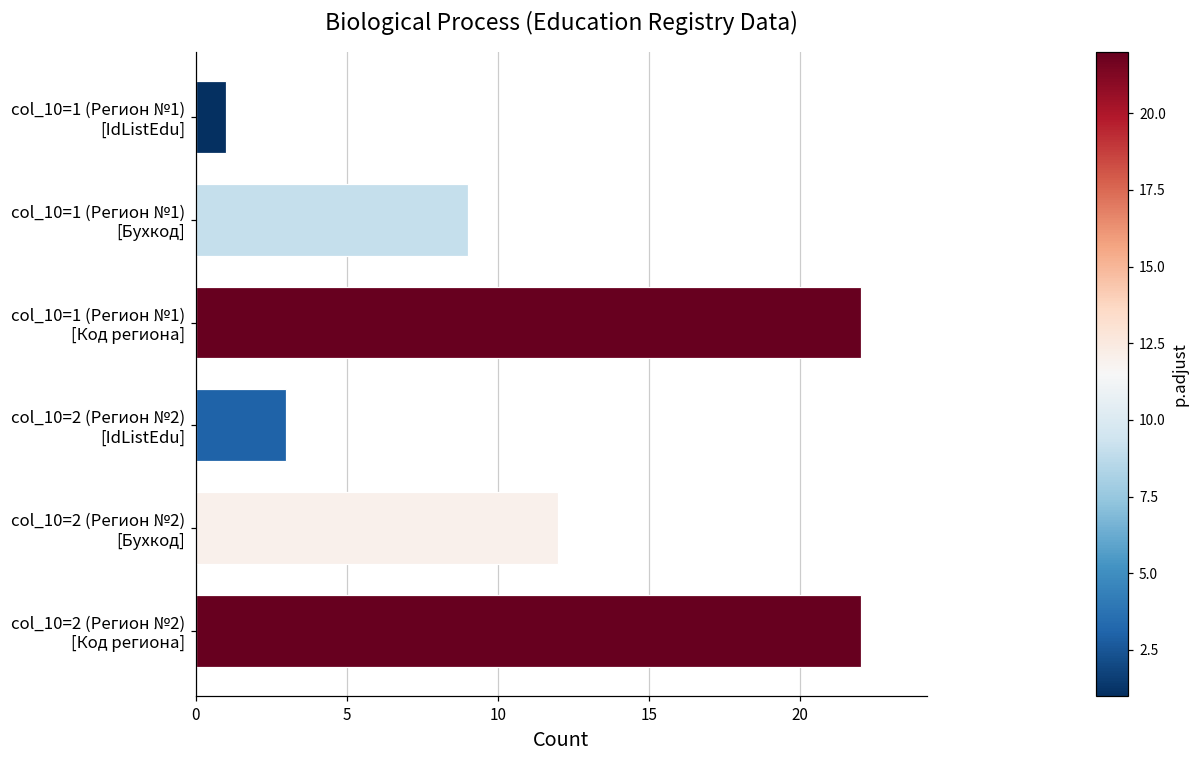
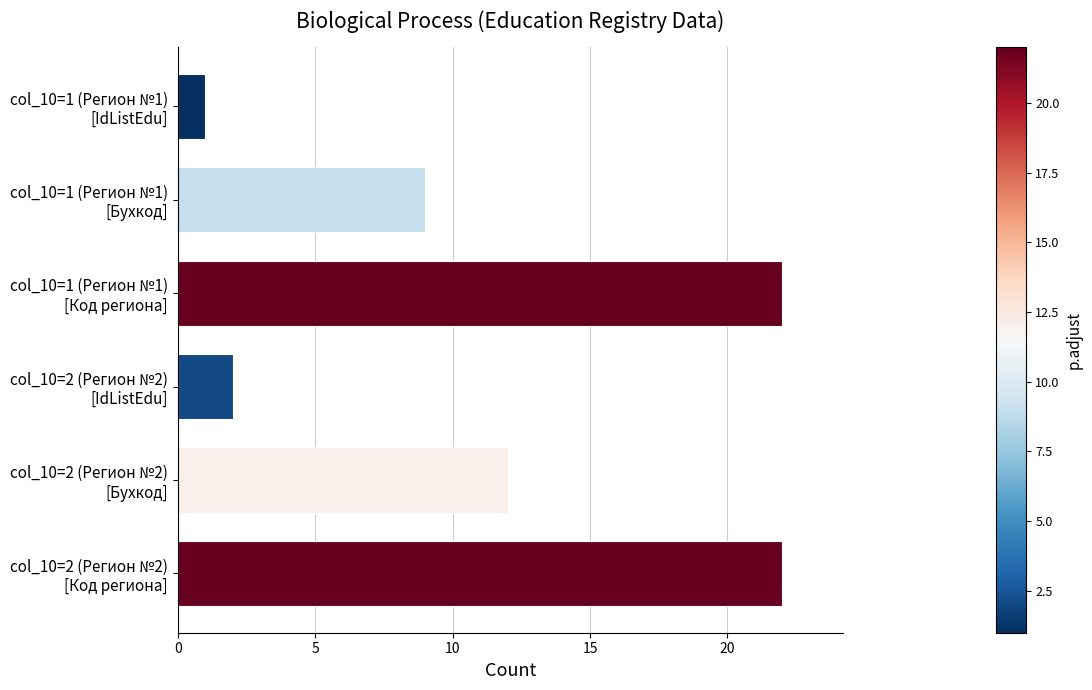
col_10=2 (Регион №2) [IdListEdu]: 3 -> 2
